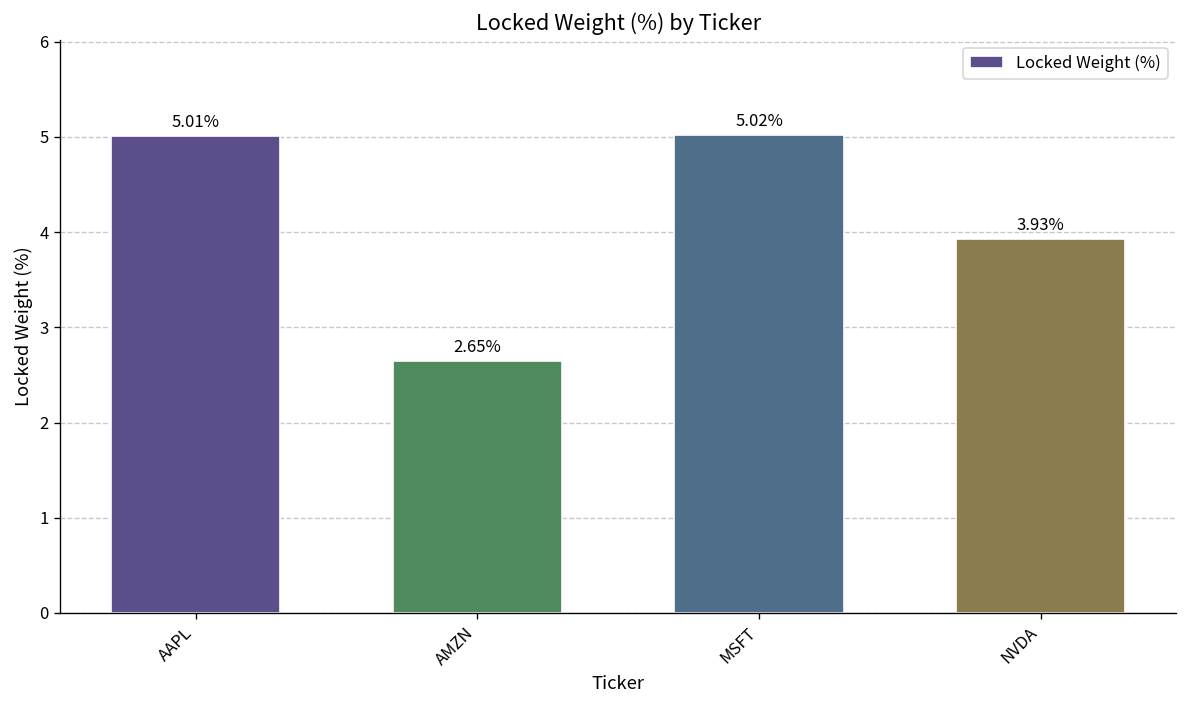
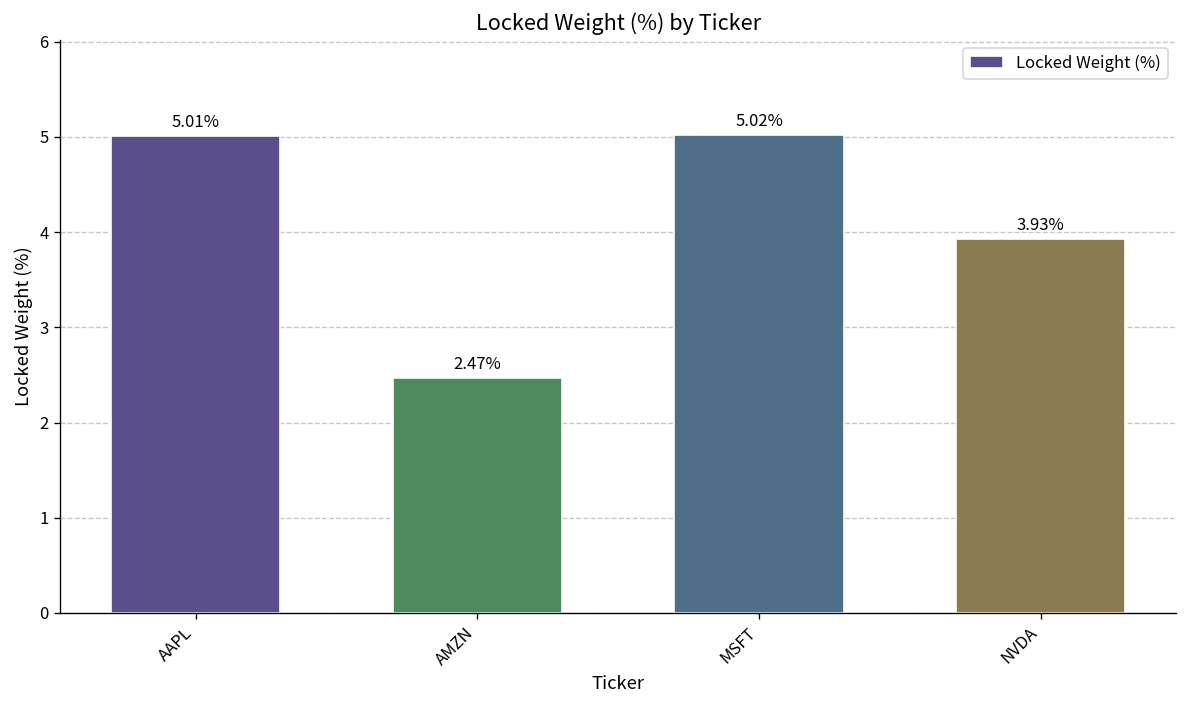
AMZN: 2.65% -> 2.47%
